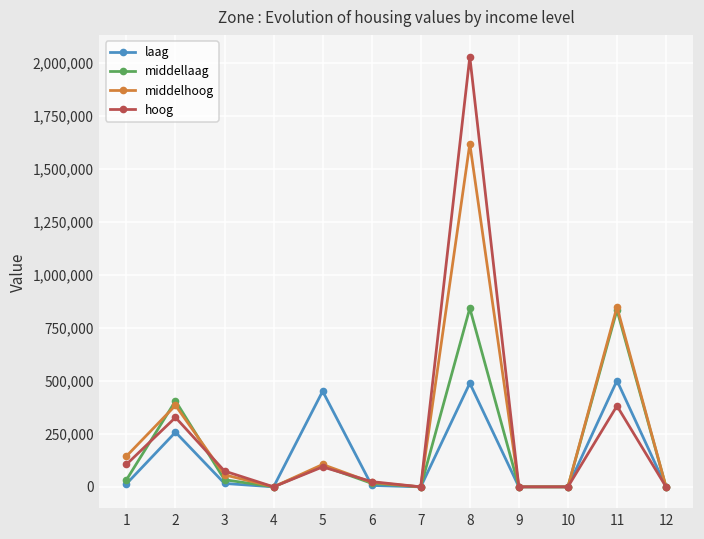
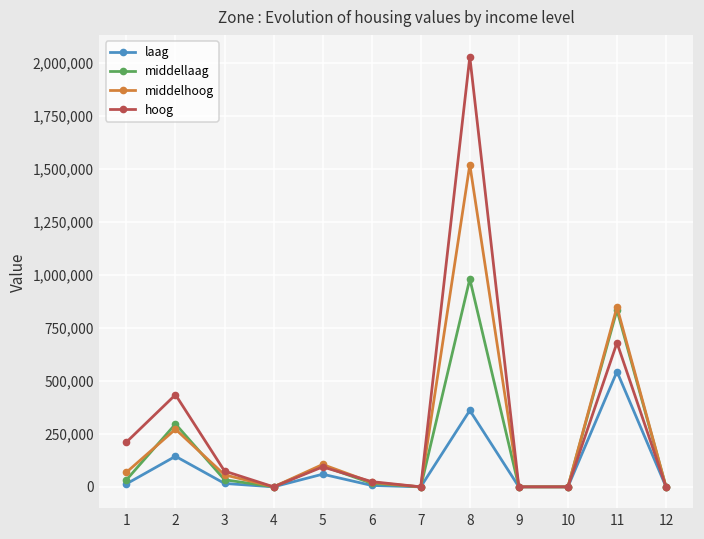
middelhoog, 1: 140,000 -> 70,000
hoog, 1: 110,000 -> 210,000
laag, 2: 260,000 -> 140,000
middellaag, 2: 410,000 -> 300,000
middelhoog, 2: 380,000 -> 270,000
hoog, 2: 330,000 -> 430,000
laag, 5: 450,000 -> 60,000
laag, 8: 490,000 -> 360,000
middellaag, 8: 840,000 -> 980,000
middelhoog, 8: 1,620,000 -> 1,520,000
laag, 11: 500,000 -> 540,000
hoog, 11: 380,000 -> 680,000
